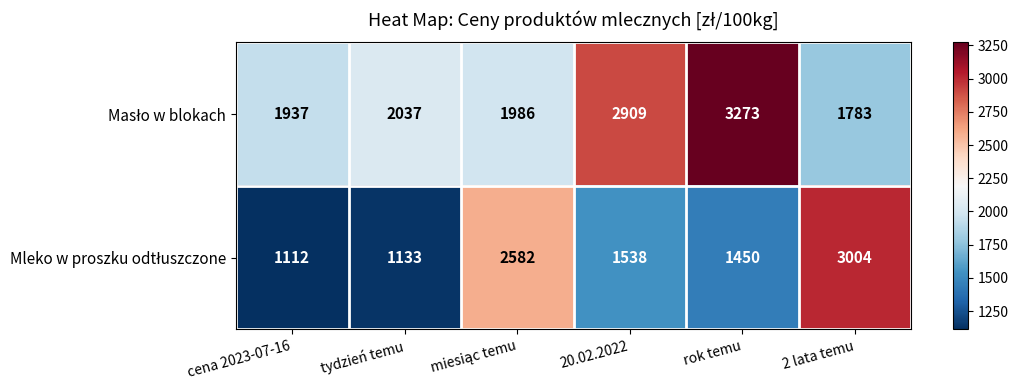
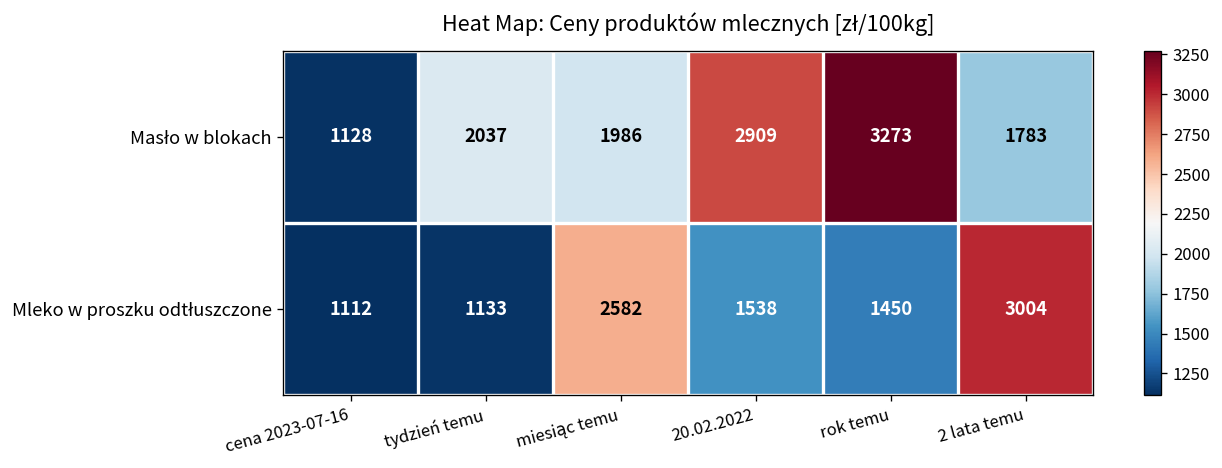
Masło w blokach, cena 2023-07-16: 1937 -> 1128
